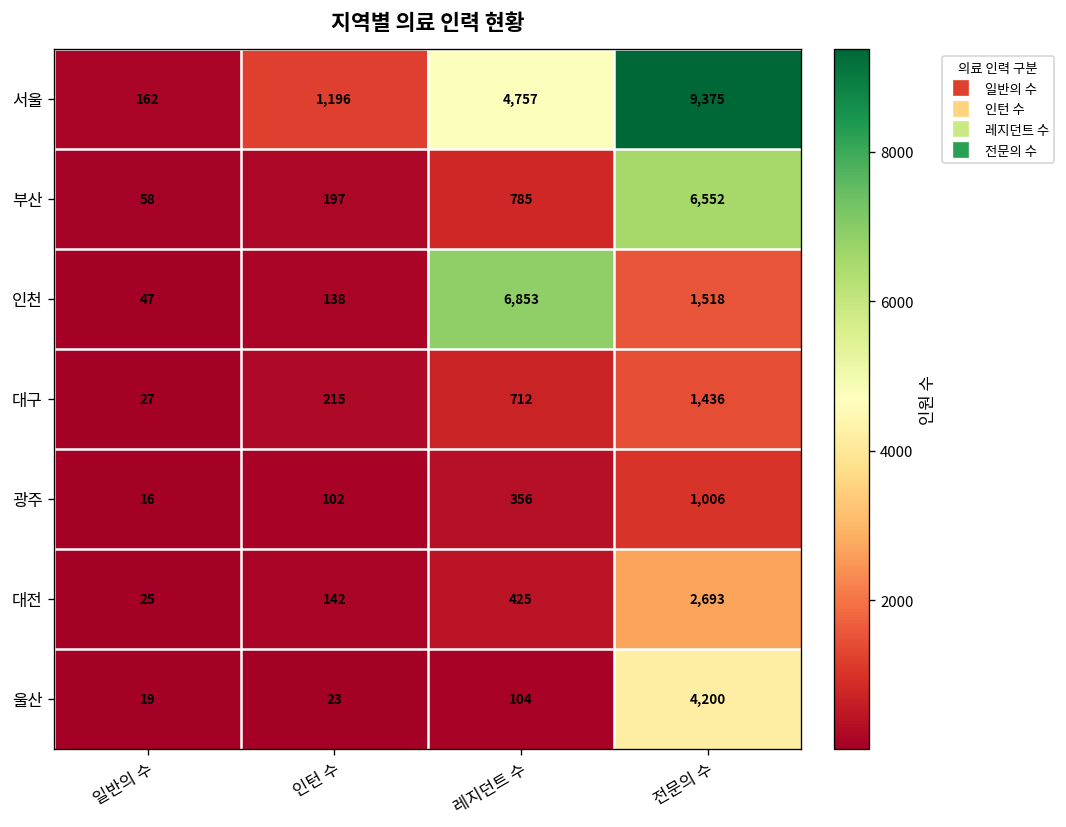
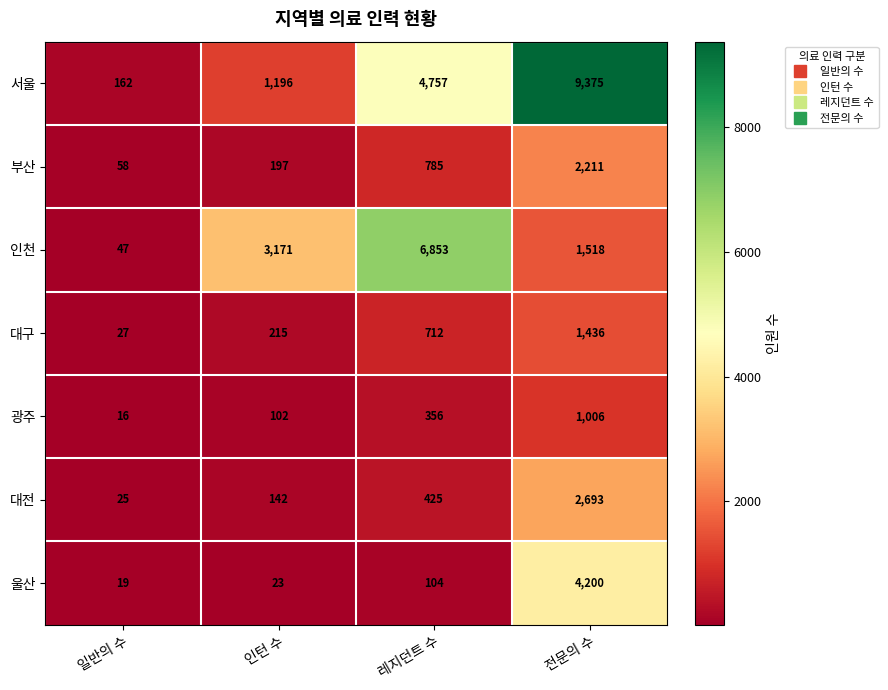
부산, 전문의 수: 6,552 -> 2,211
인천, 인턴 수: 138 -> 3,171
